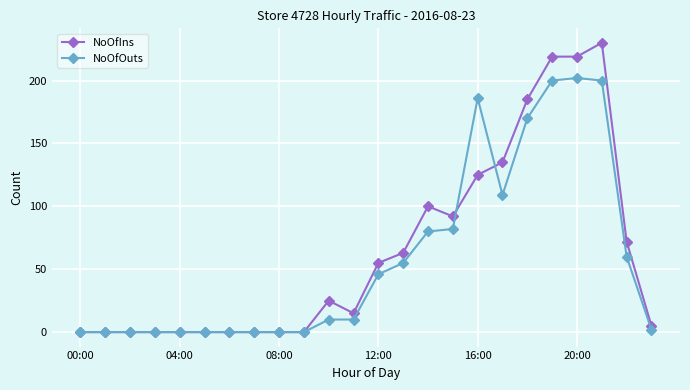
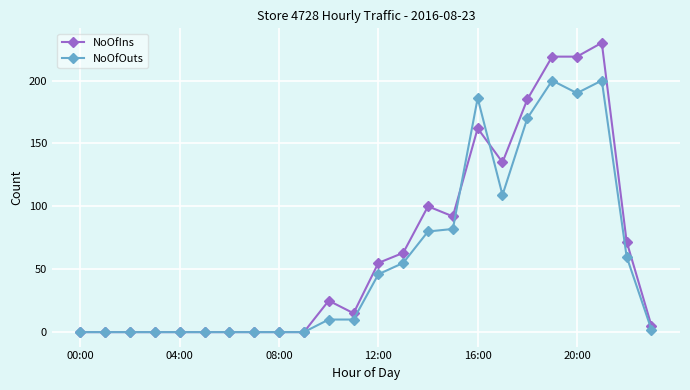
NoOfIns, 16:00: 125 -> 162
NoOfOuts, 20:00: 202 -> 190
